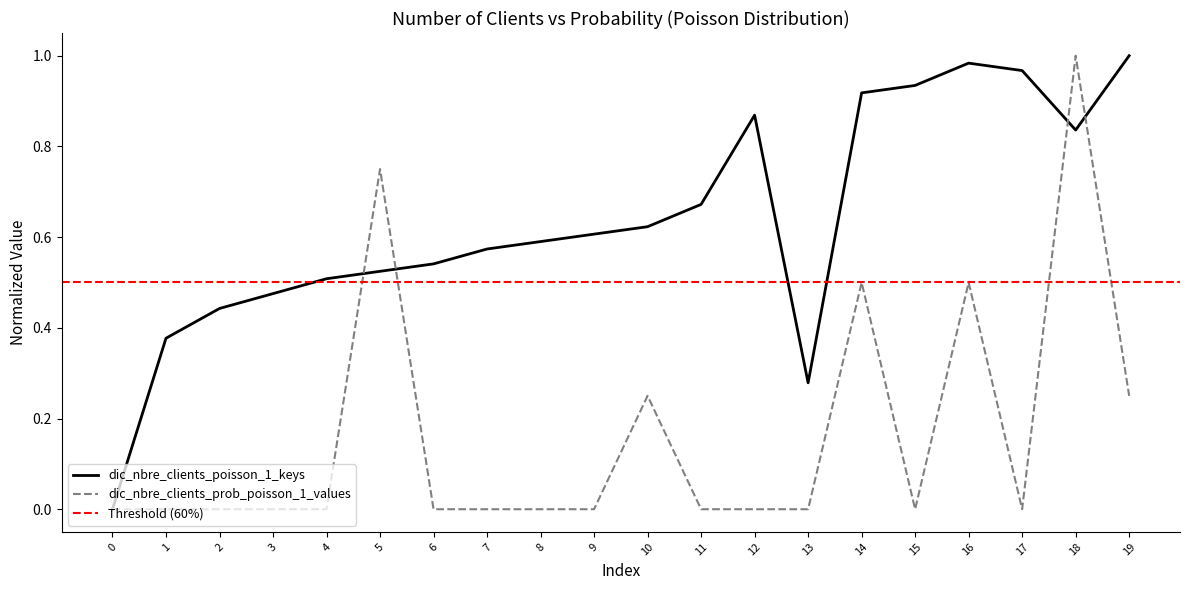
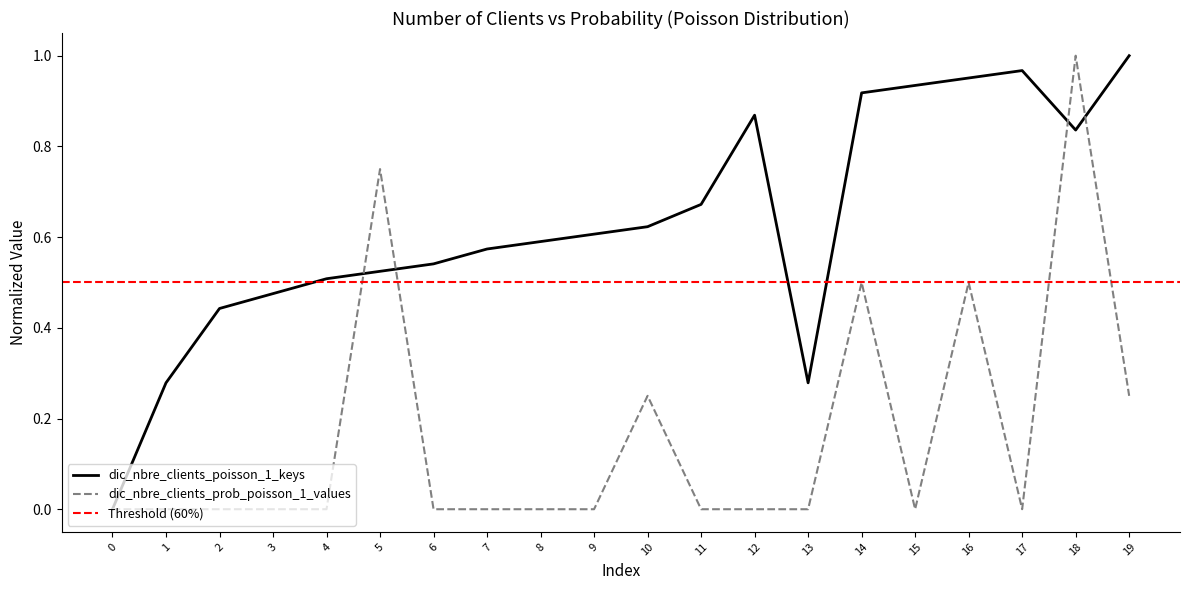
dic_nbre_clients_poisson_1_keys, 1: 0.38 -> 0.28
dic_nbre_clients_poisson_1_keys, 16: 0.98 -> 0.95
